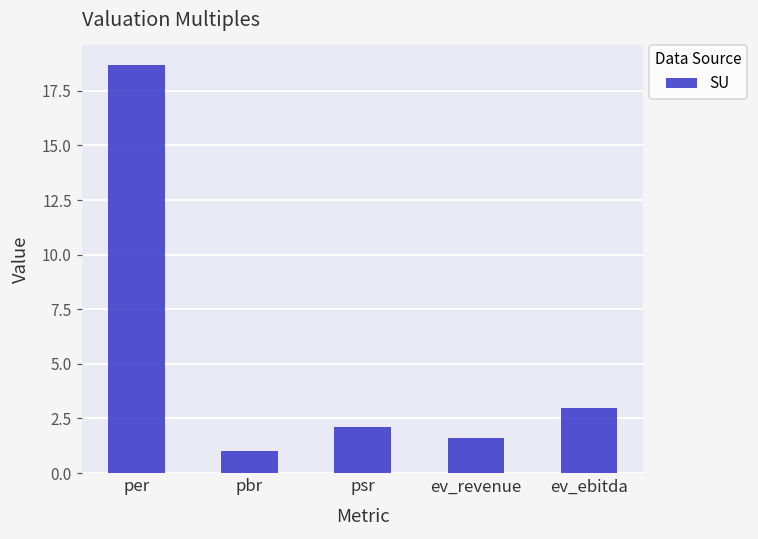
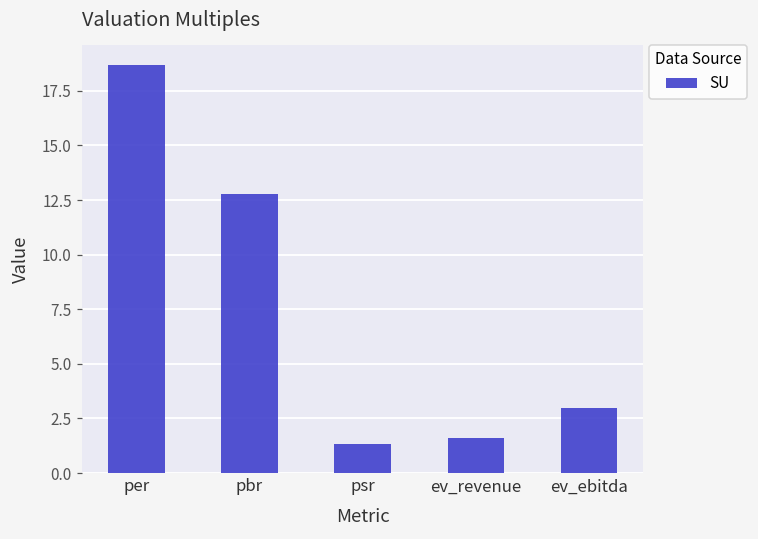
pbr: 1.0 -> 12.8
psr: 2.1 -> 1.3
